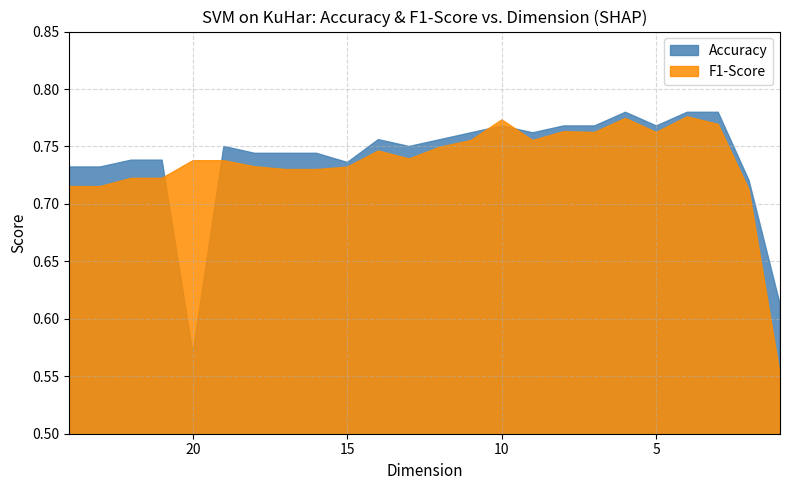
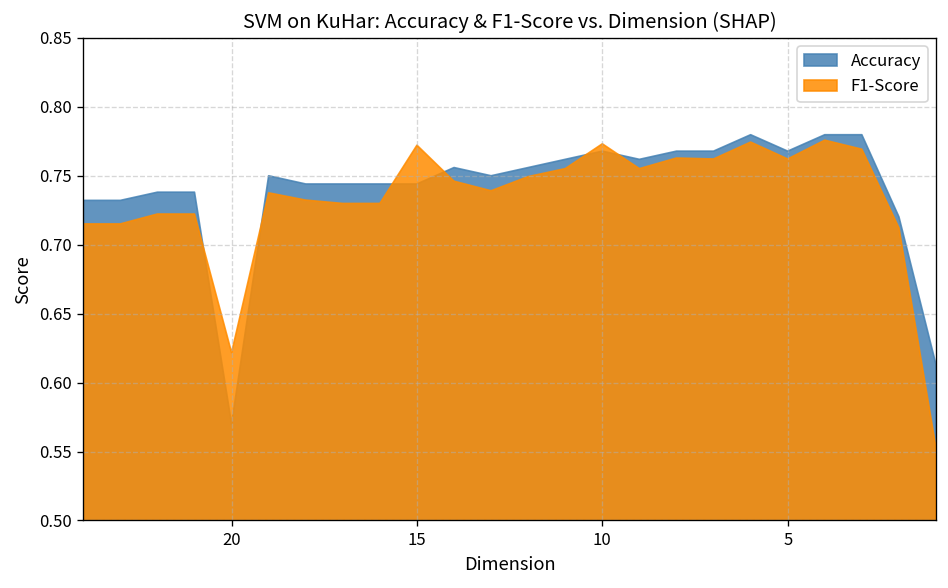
F1-Score, 20: 0.738 -> 0.622
Accuracy, 15: 0.736 -> 0.744
F1-Score, 15: 0.732 -> 0.772
